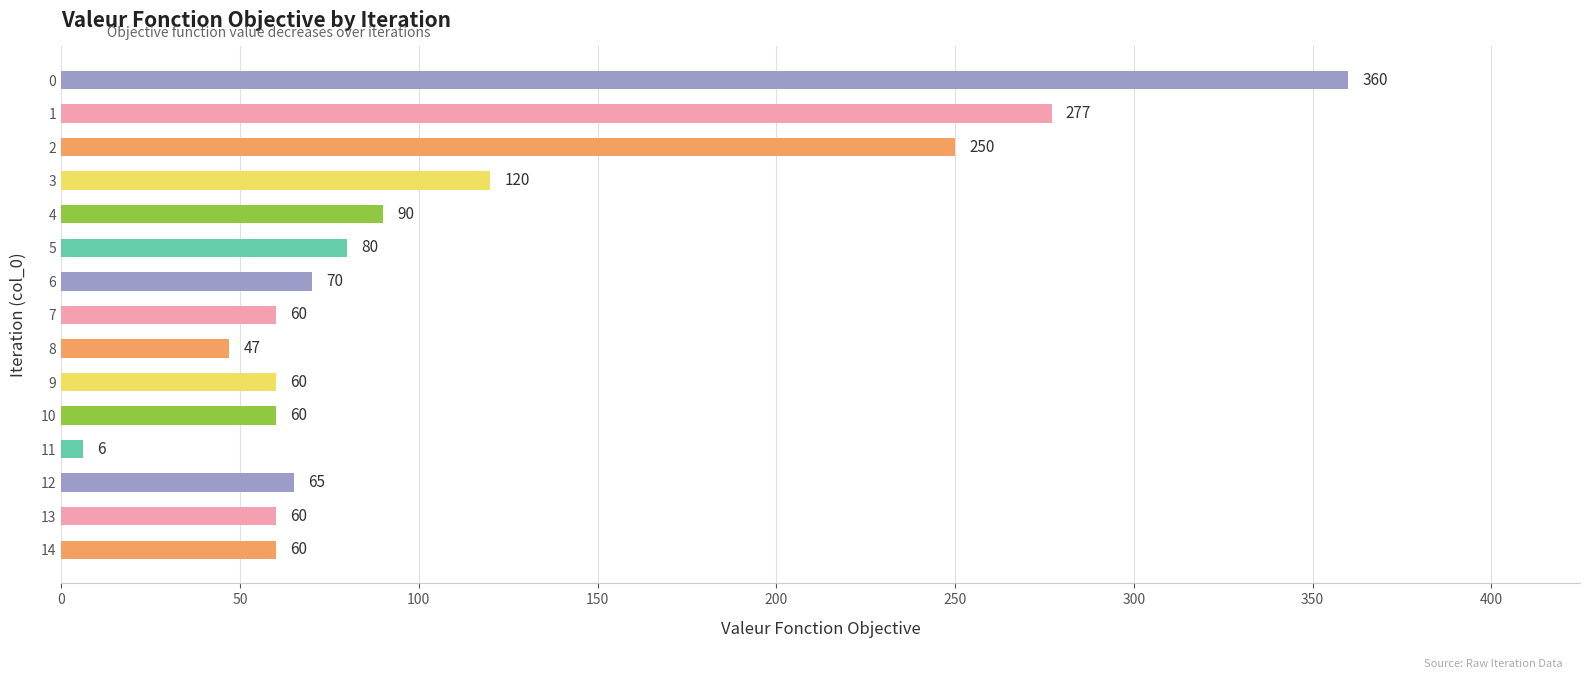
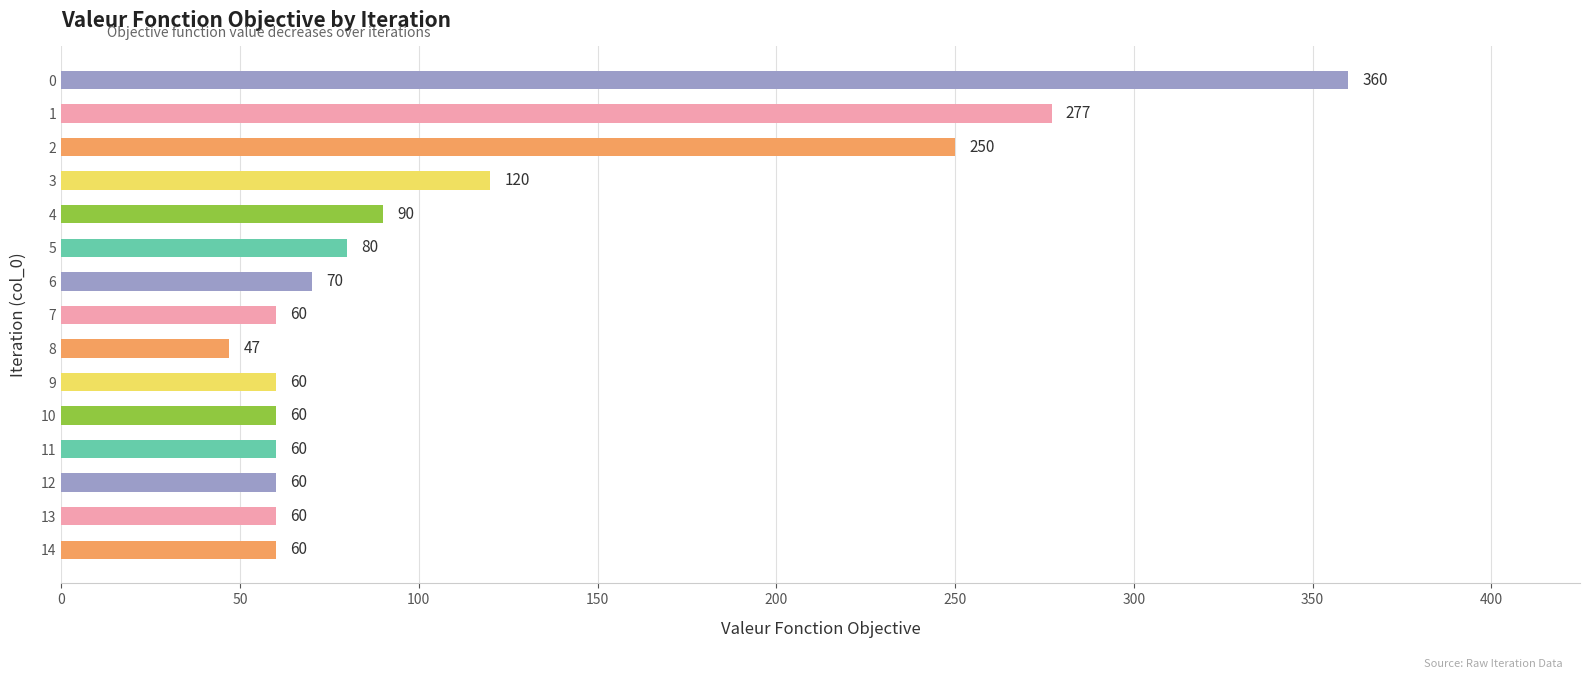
11: 6 -> 60
12: 65 -> 60
